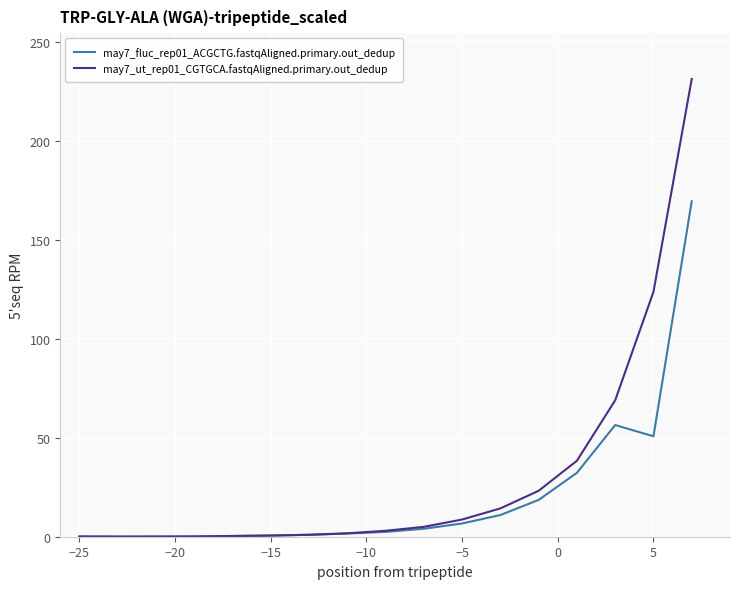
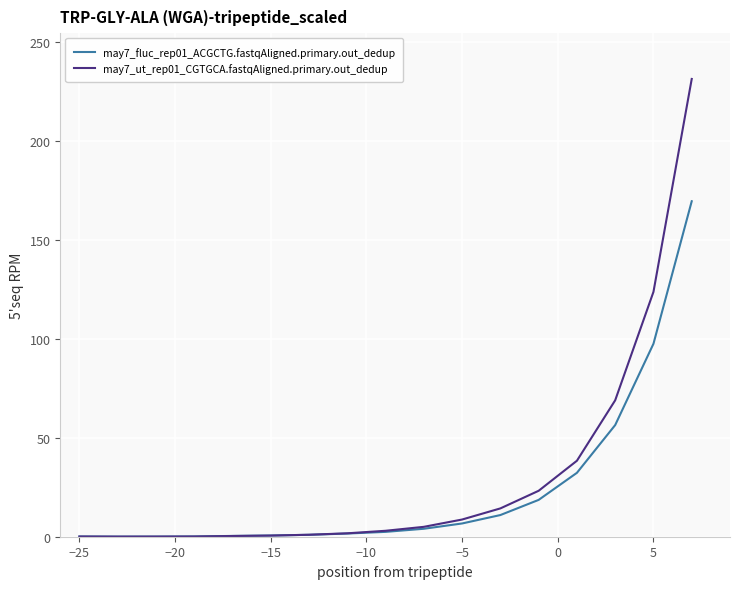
may7_fluc_rep01_ACGCTG.fastqAligned.primary.out_dedup, 5: 51 -> 98
